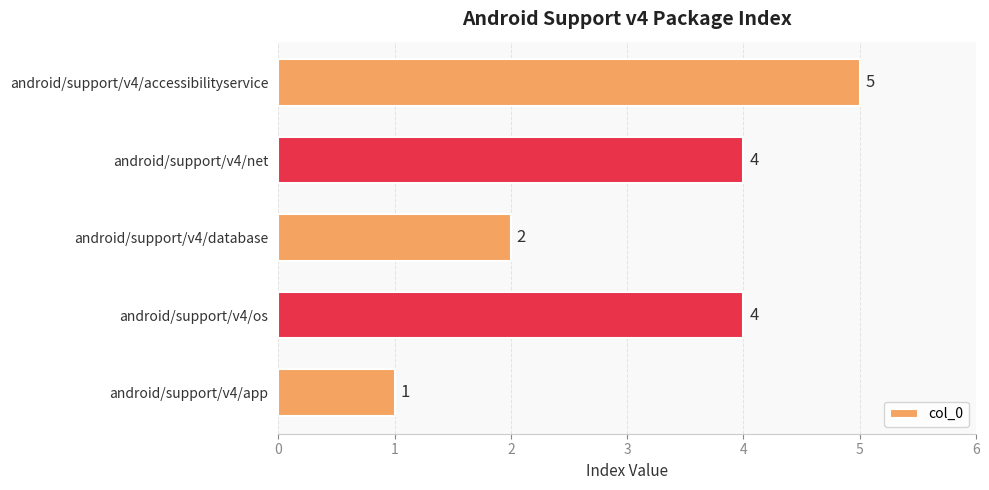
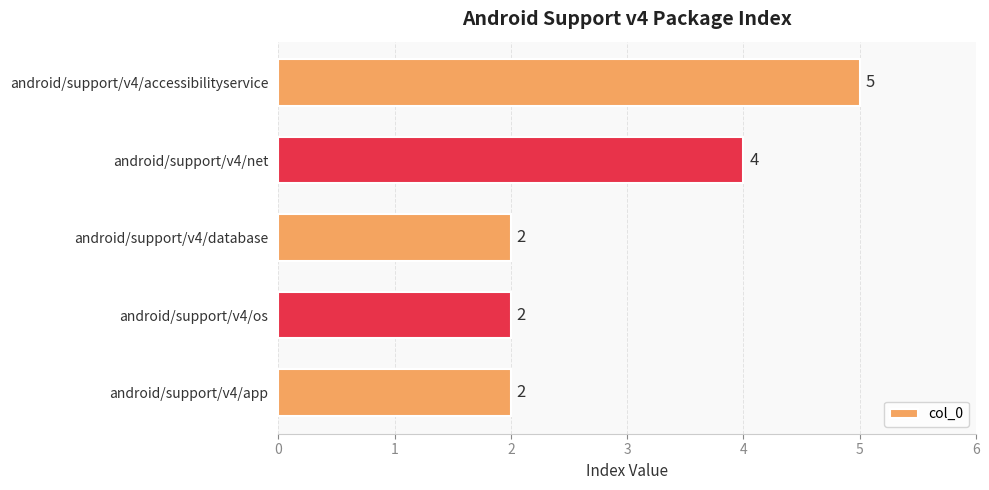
android/support/v4/os: 4 -> 2
android/support/v4/app: 1 -> 2
